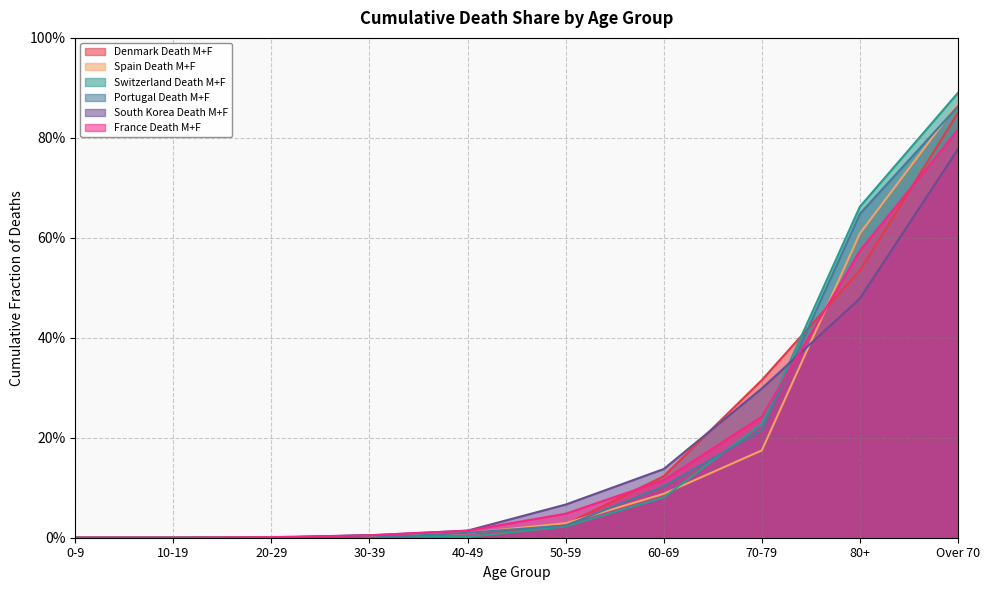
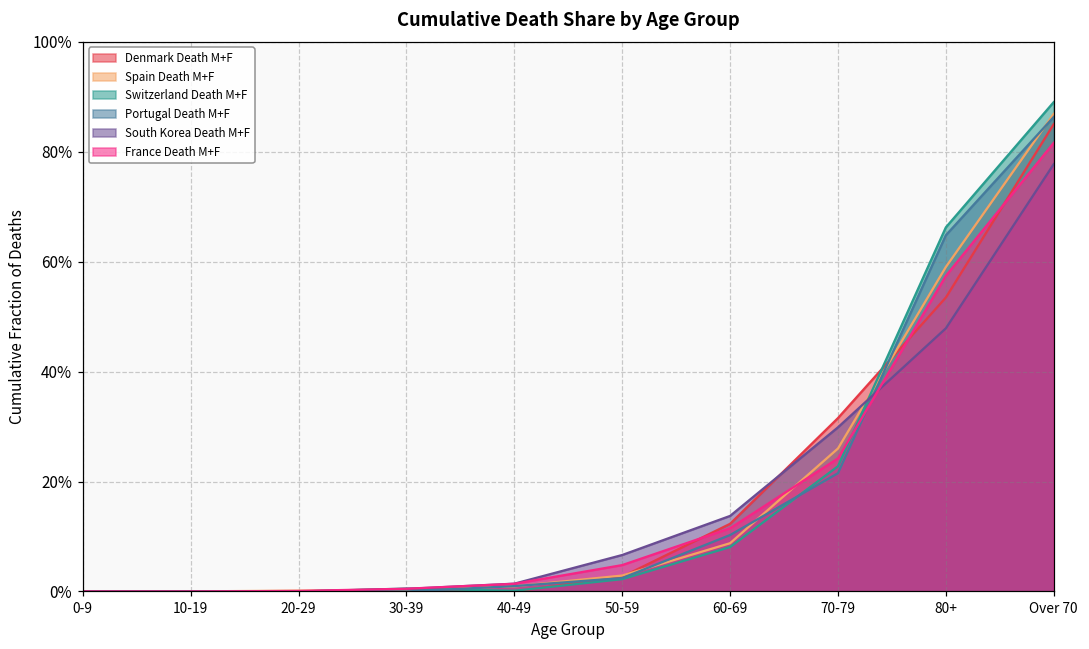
Spain Death M+F, 70-79: 17% -> 26%
Spain Death M+F, 80+: 61% -> 59%
